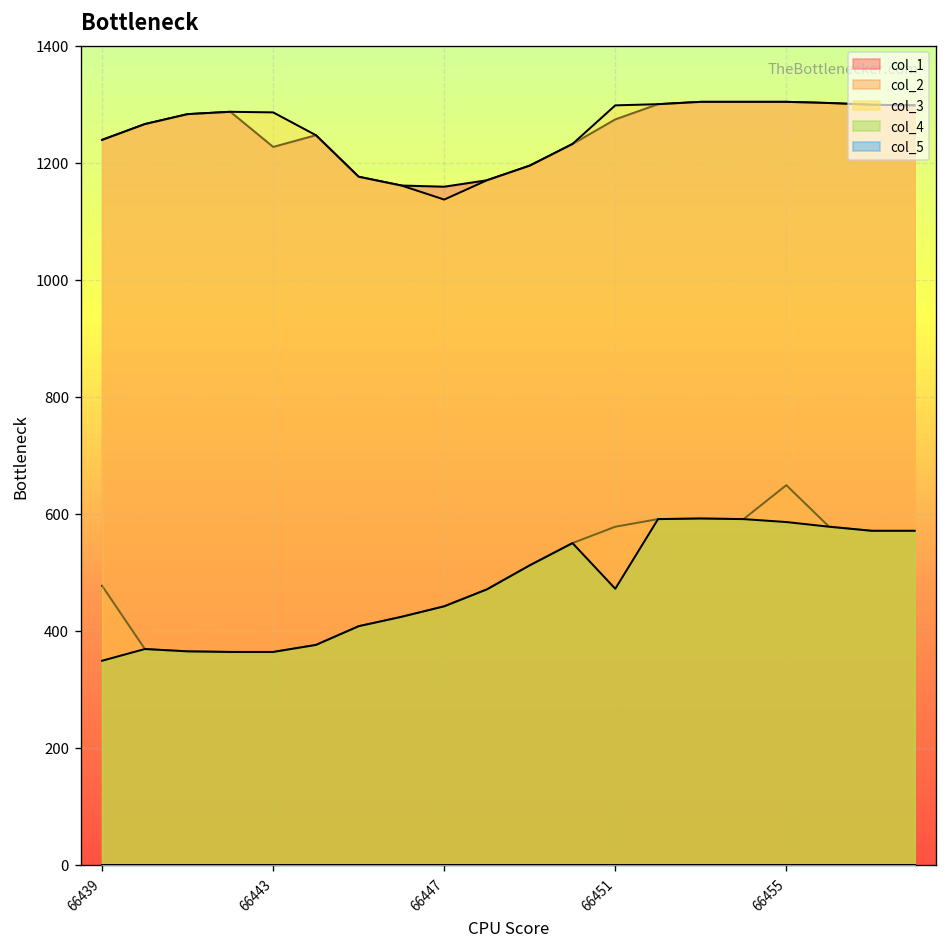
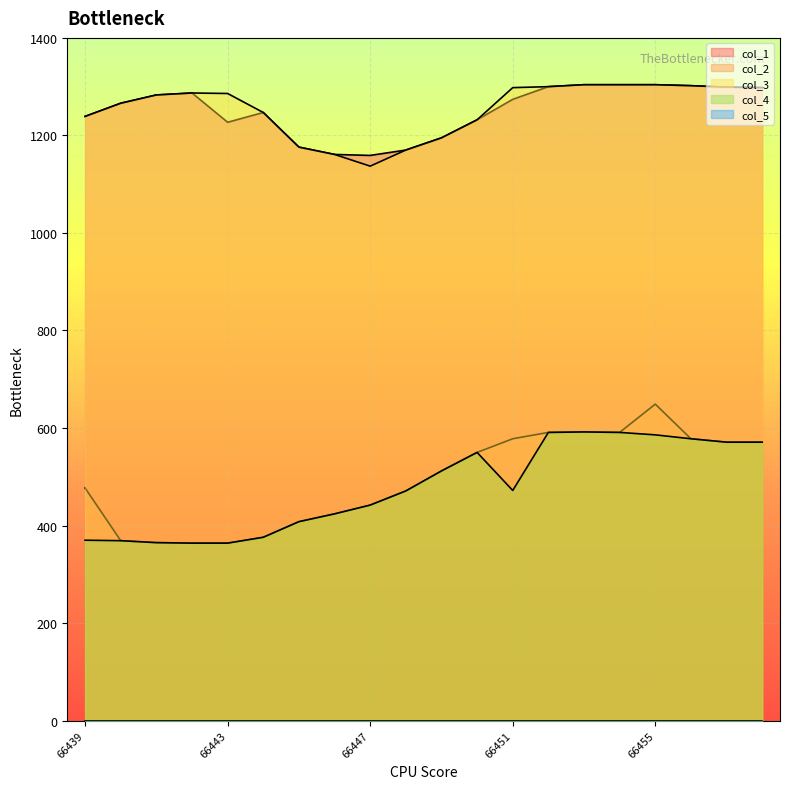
col_4, 66439: 350 -> 370
